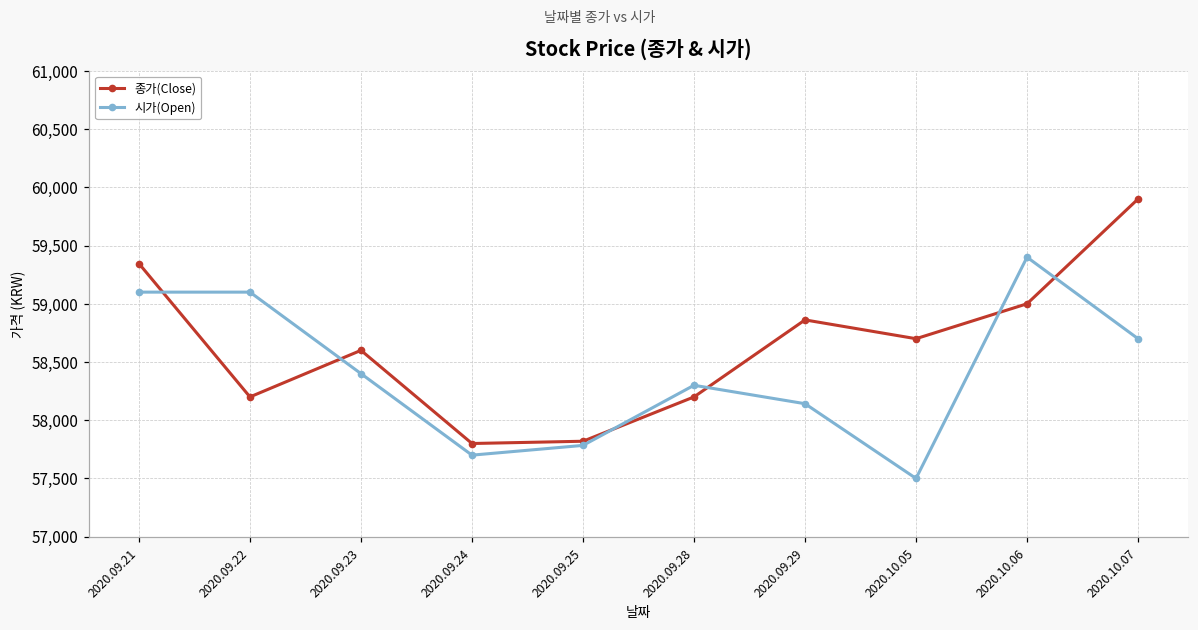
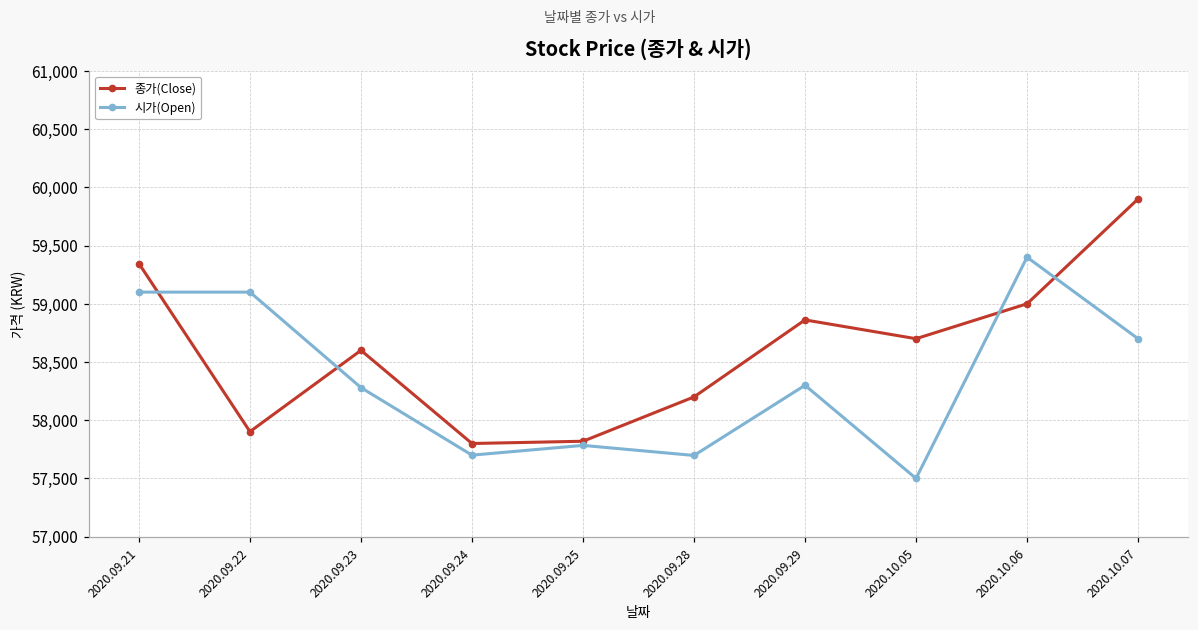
종가(Close), 2020.09.22: 58,200 -> 57,900
시가(Open), 2020.09.23: 58,400 -> 58,280
시가(Open), 2020.09.28: 58,300 -> 57,700
시가(Open), 2020.09.29: 58,140 -> 58,300
